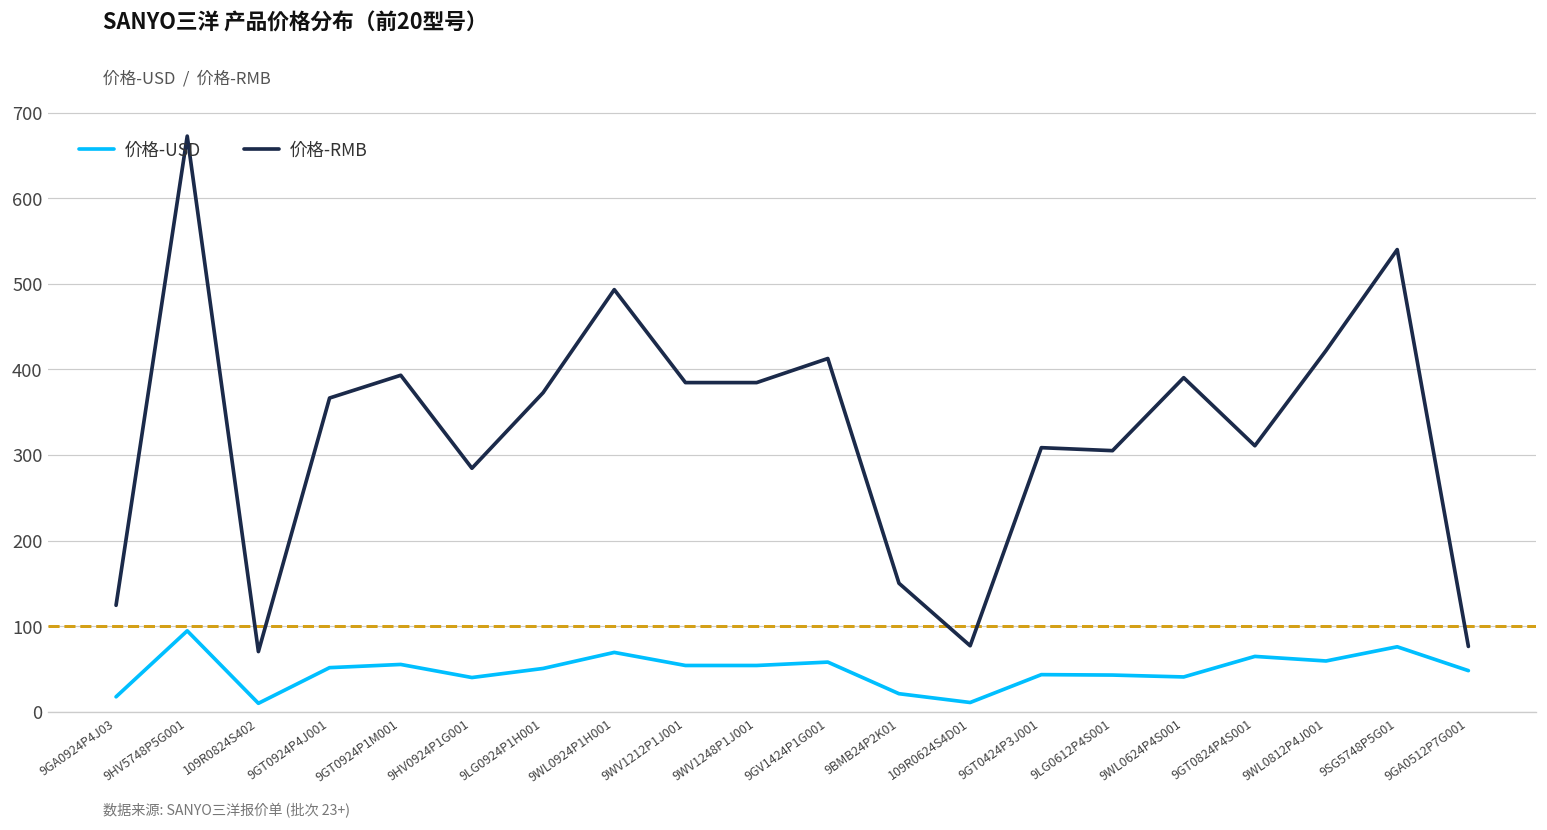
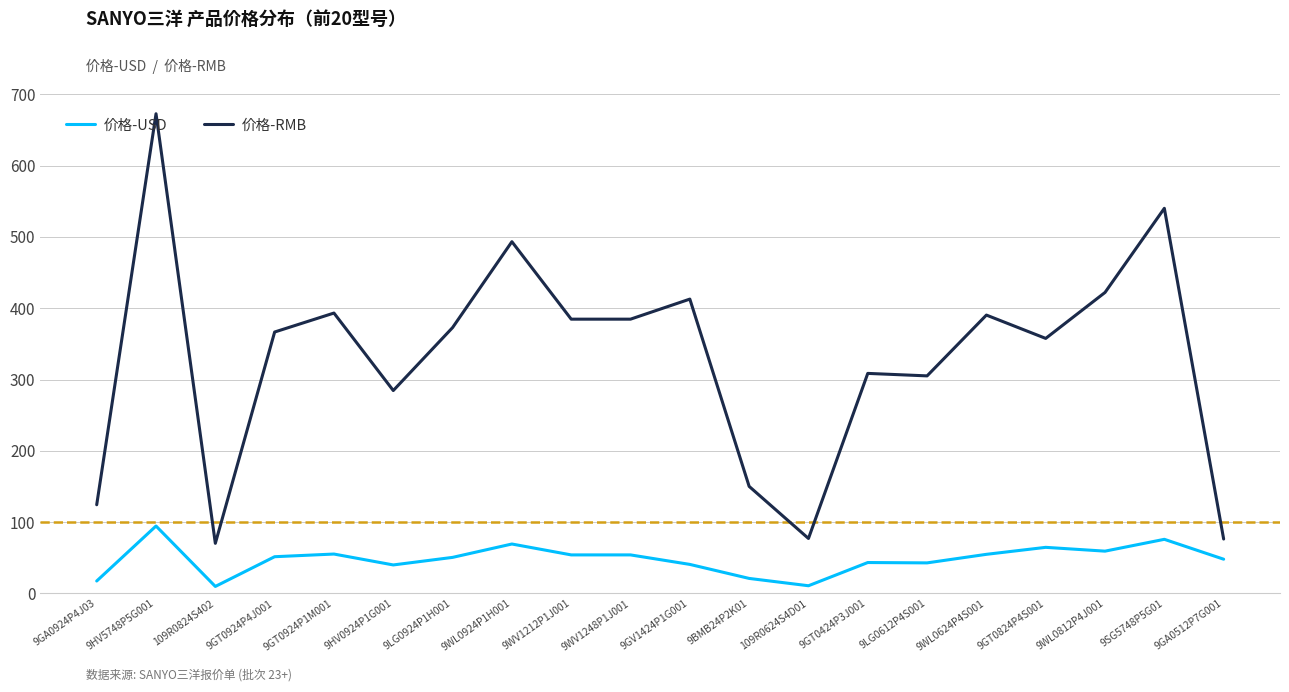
价格-USD, 9GV1424P1G001: 60 -> 40
价格-USD, 9WL0624P4S001: 40 -> 50
价格-RMB, 9GT0824P4S001: 310 -> 360
